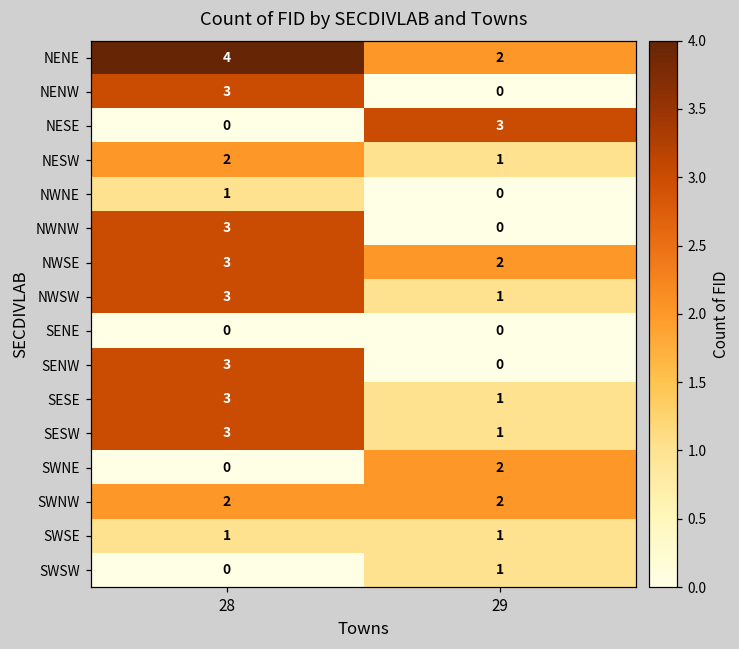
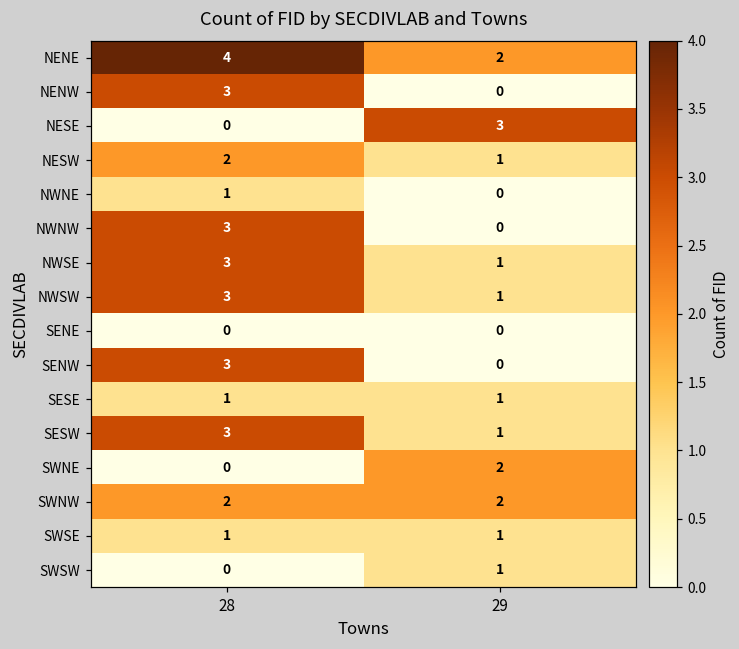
NWSE, 29: 2 -> 1
SESE, 28: 3 -> 1
